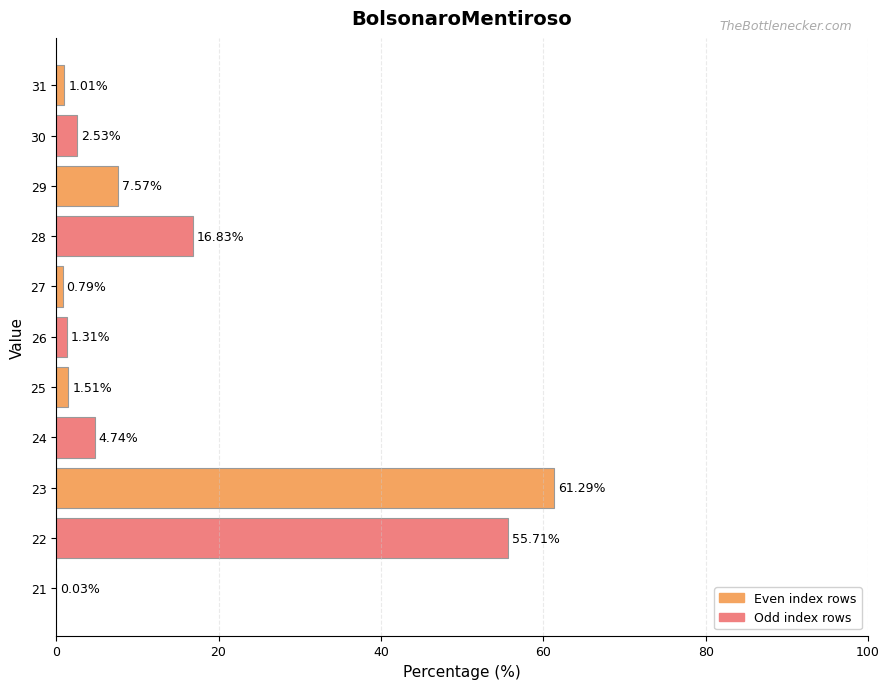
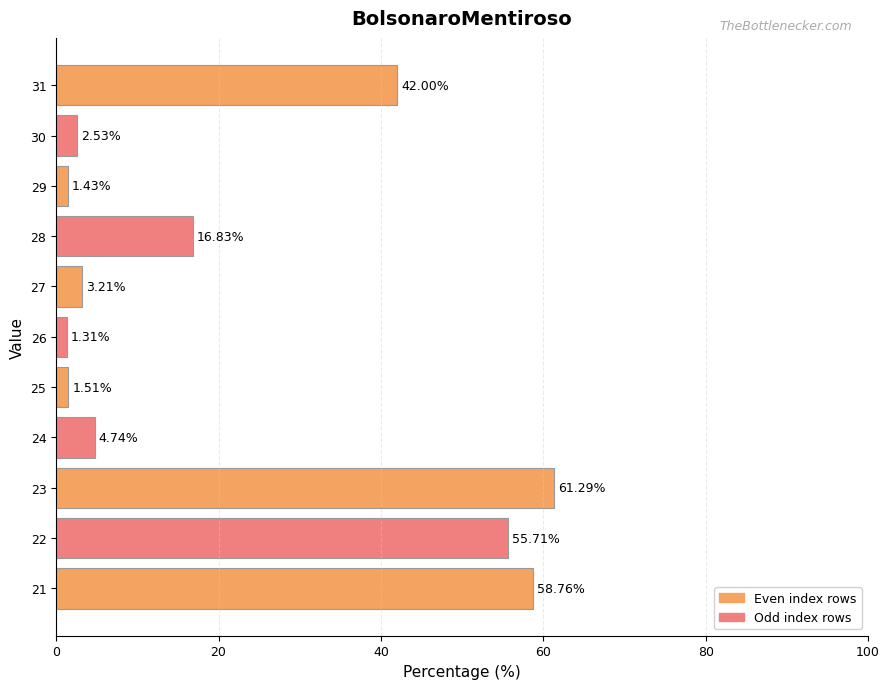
31: 1.01% -> 42.00%
29: 7.57% -> 1.43%
27: 0.79% -> 3.21%
21: 0.03% -> 58.76%
